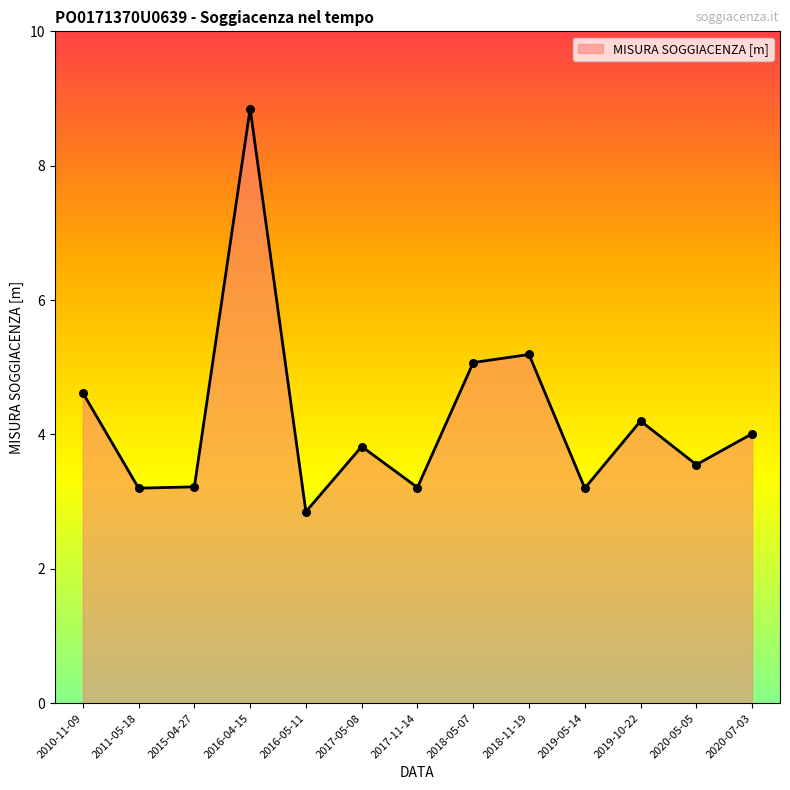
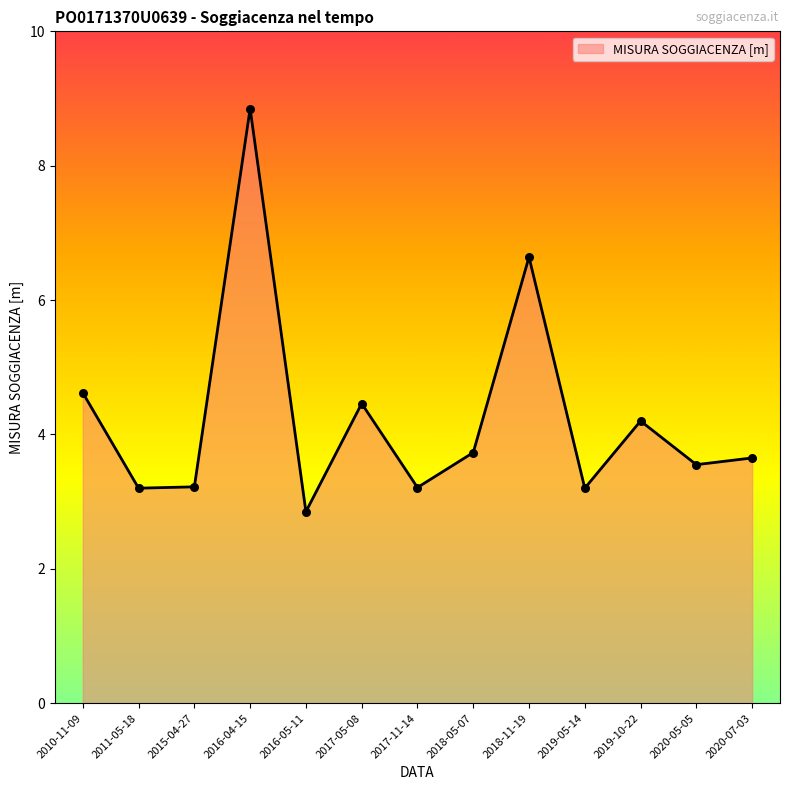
2017-05-08: 3.8 -> 4.5
2018-05-07: 5.1 -> 3.7
2018-11-19: 5.2 -> 6.6
2020-07-03: 4.0 -> 3.7
